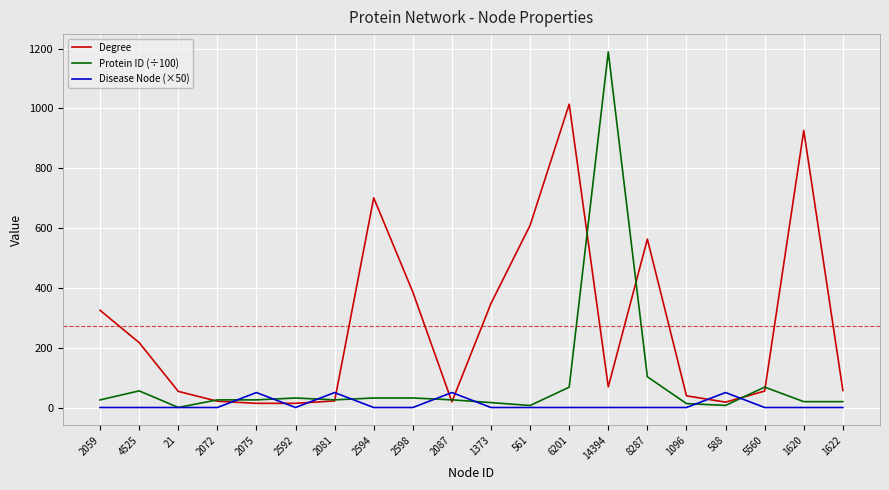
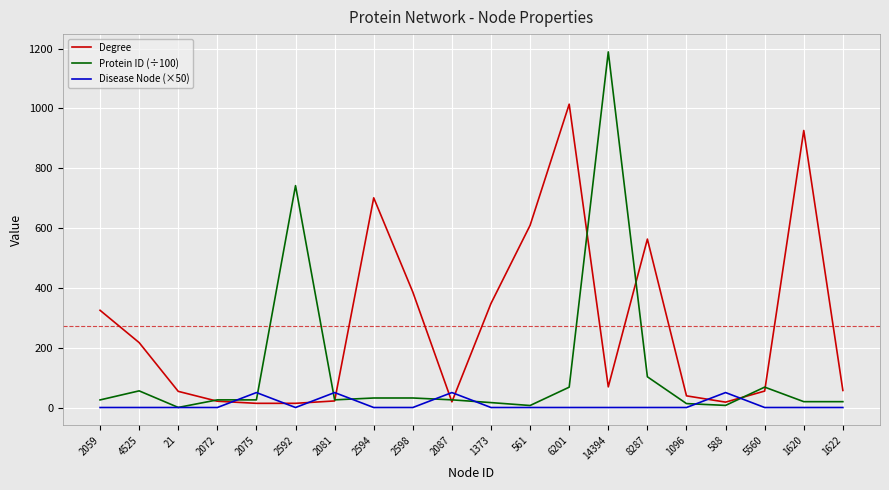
Protein ID (÷100), 2592: 30 -> 740
